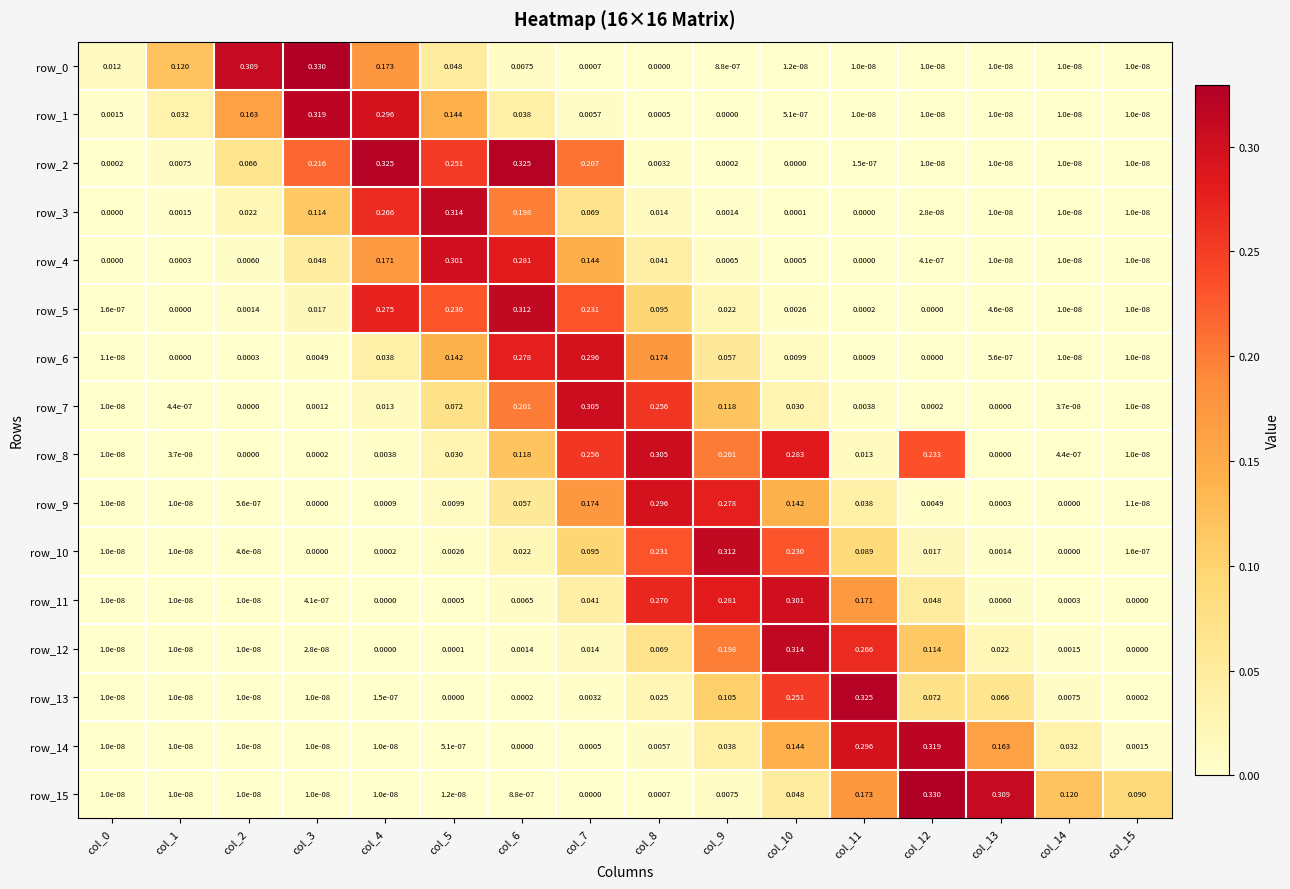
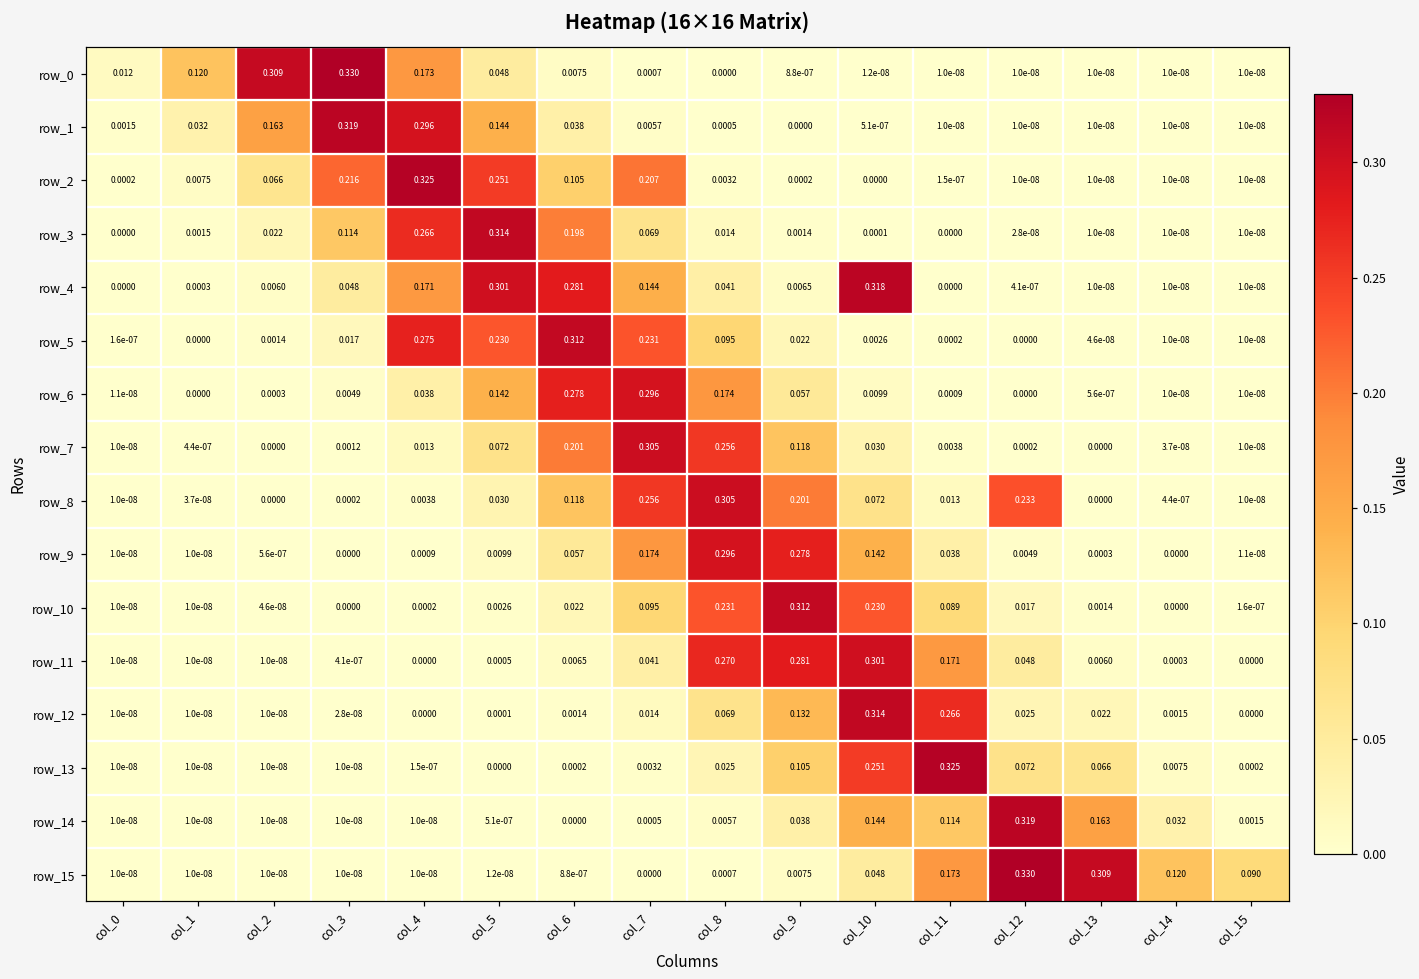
row_2, col_6: 0.325 -> 0.105
row_4, col_10: 0.0005 -> 0.318
row_8, col_10: 0.283 -> 0.072
row_12, col_9: 0.198 -> 0.132
row_12, col_12: 0.114 -> 0.025
row_14, col_11: 0.296 -> 0.114
